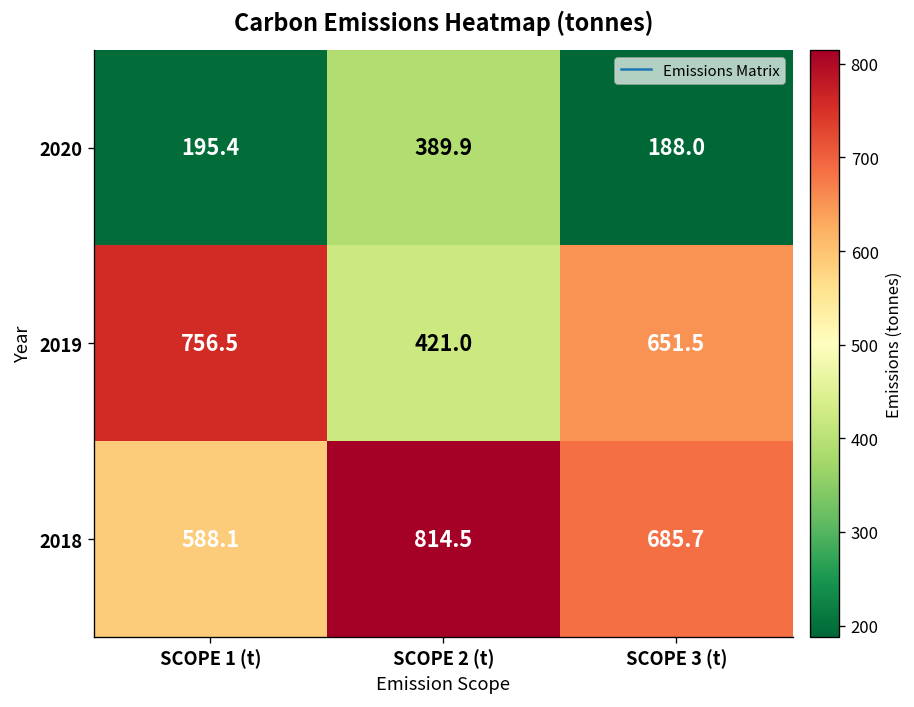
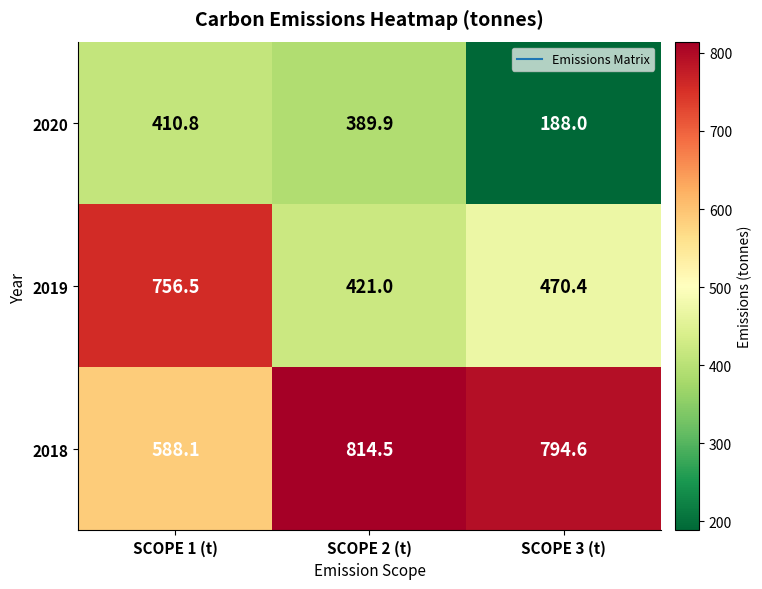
2020, SCOPE 1 (t): 195.4 -> 410.8
2019, SCOPE 3 (t): 651.5 -> 470.4
2018, SCOPE 3 (t): 685.7 -> 794.6
